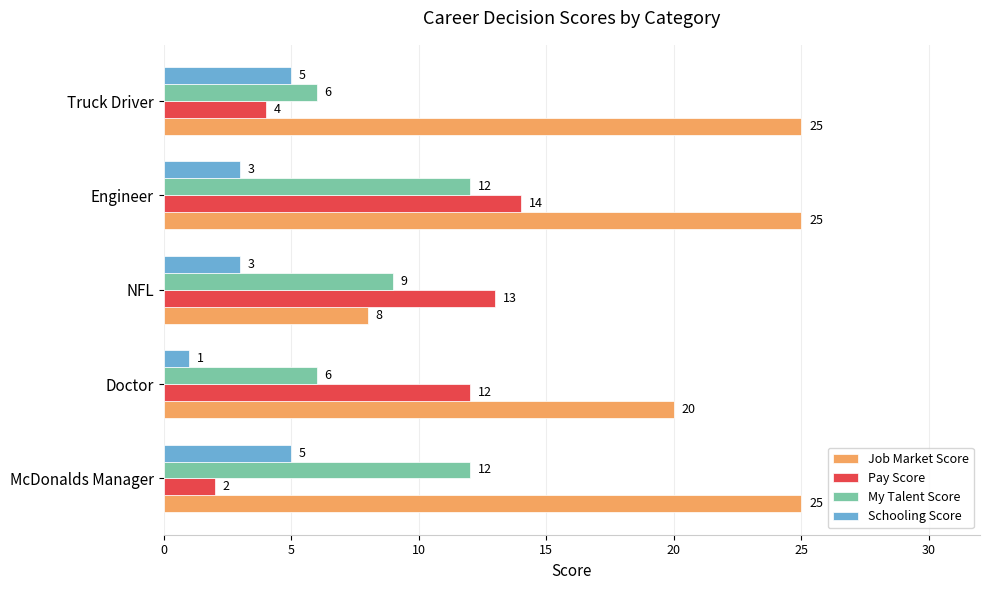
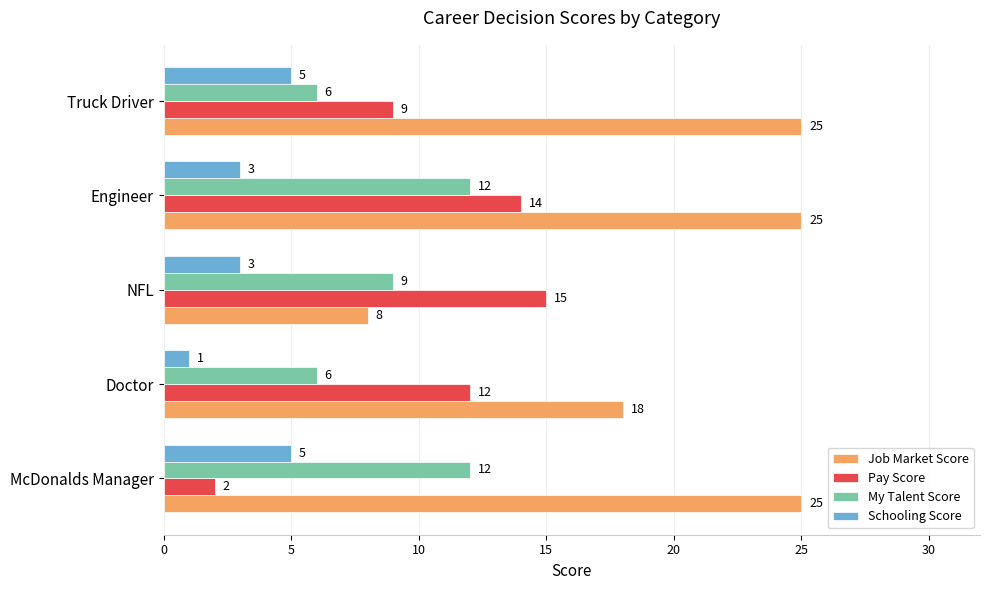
Pay Score, Truck Driver: 4 -> 9
Pay Score, NFL: 13 -> 15
Job Market Score, Doctor: 20 -> 18
